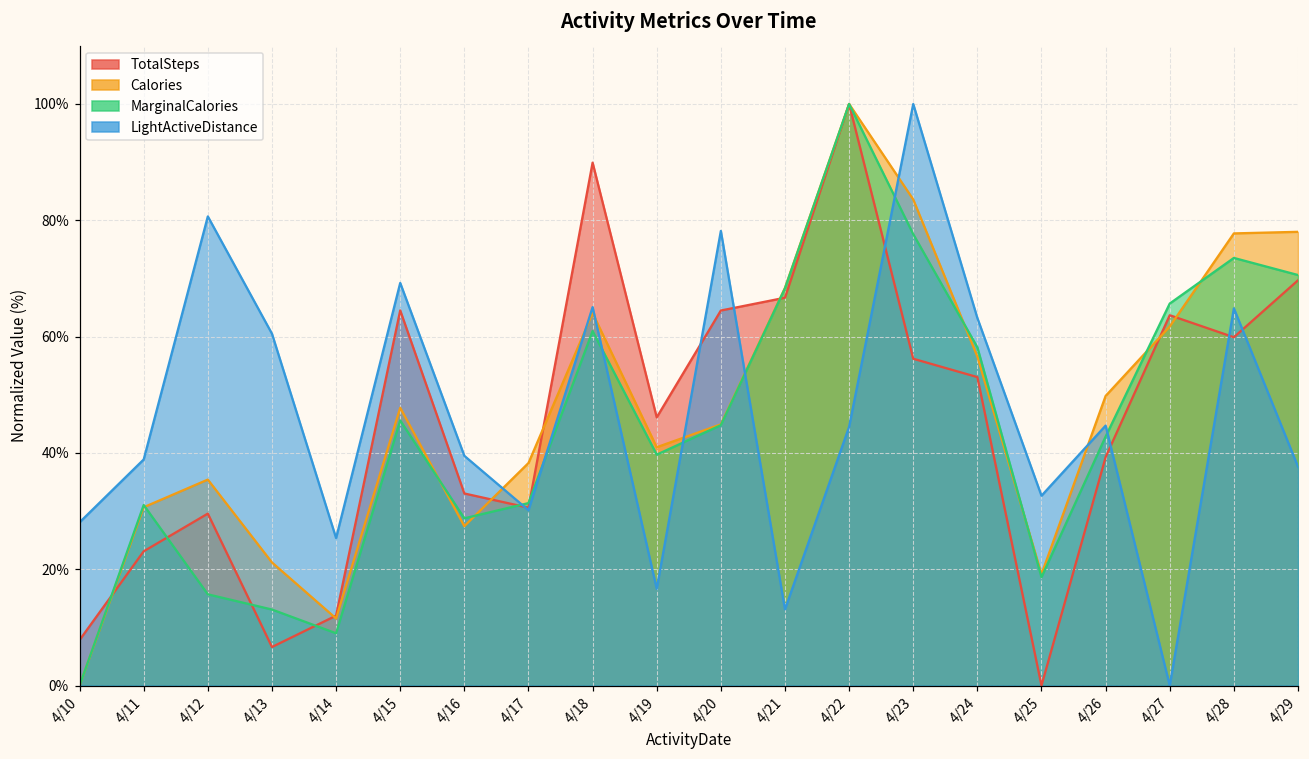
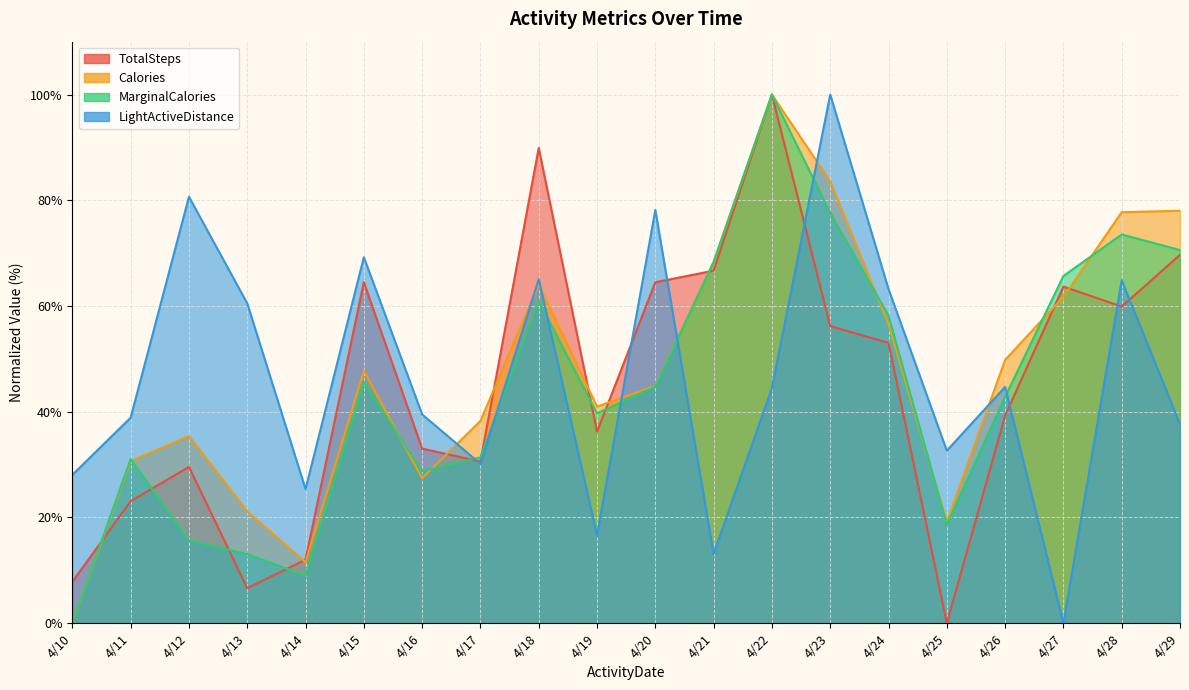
TotalSteps, 4/19: 46% -> 36%
